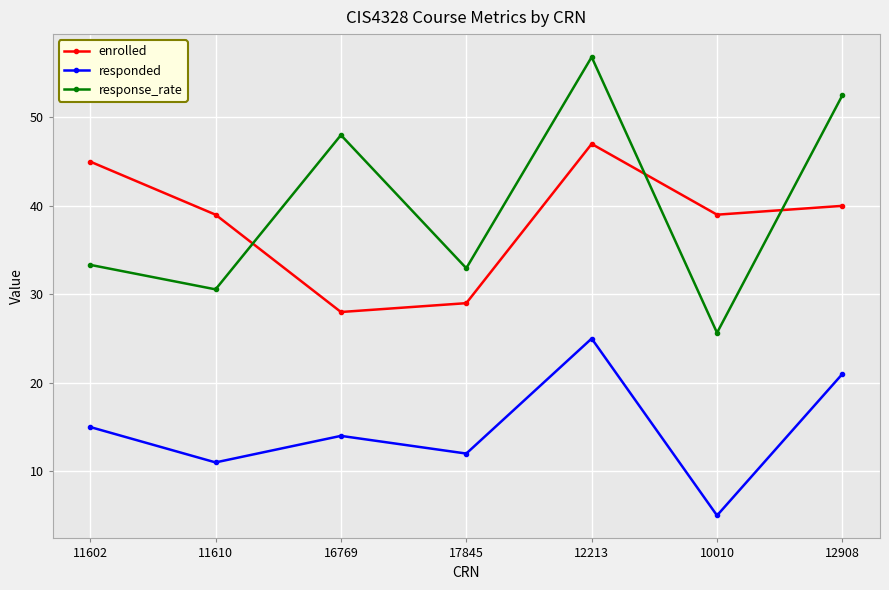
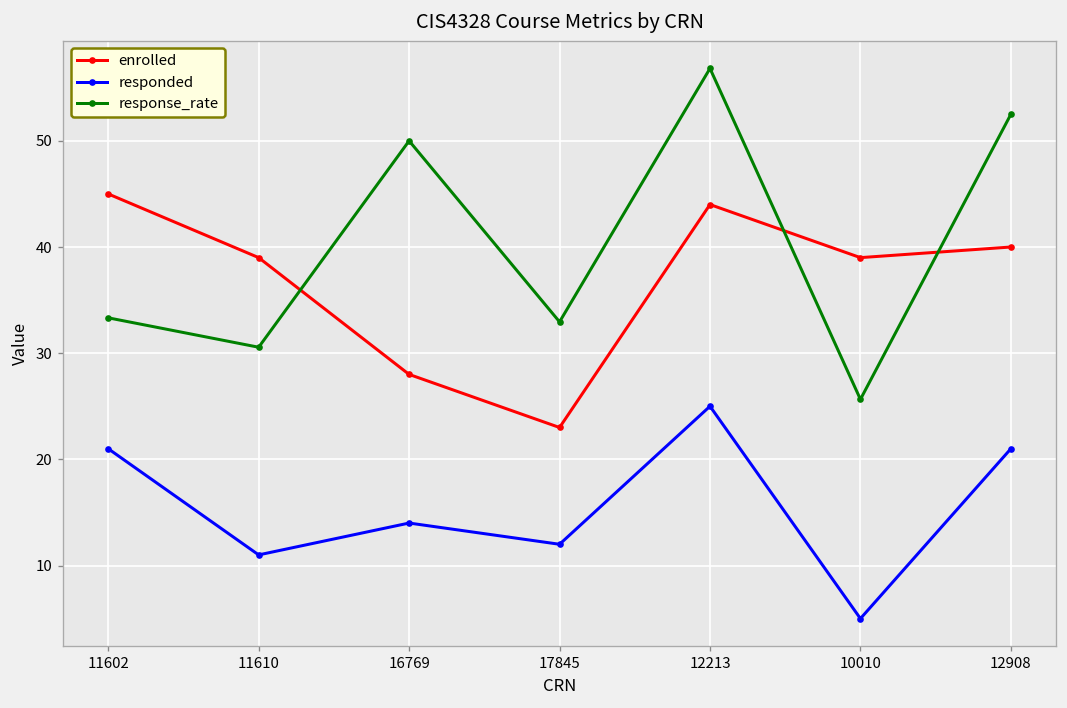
responded, 11602: 15 -> 21
response_rate, 16769: 48 -> 50
enrolled, 17845: 29 -> 23
enrolled, 12213: 47 -> 44
